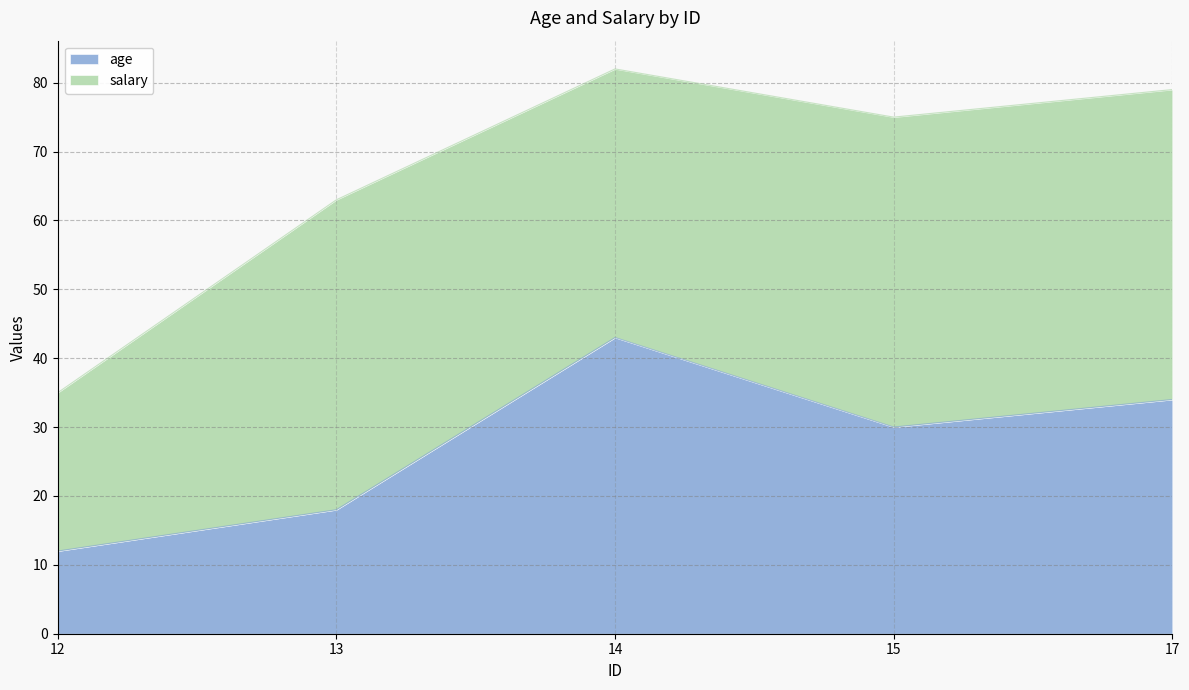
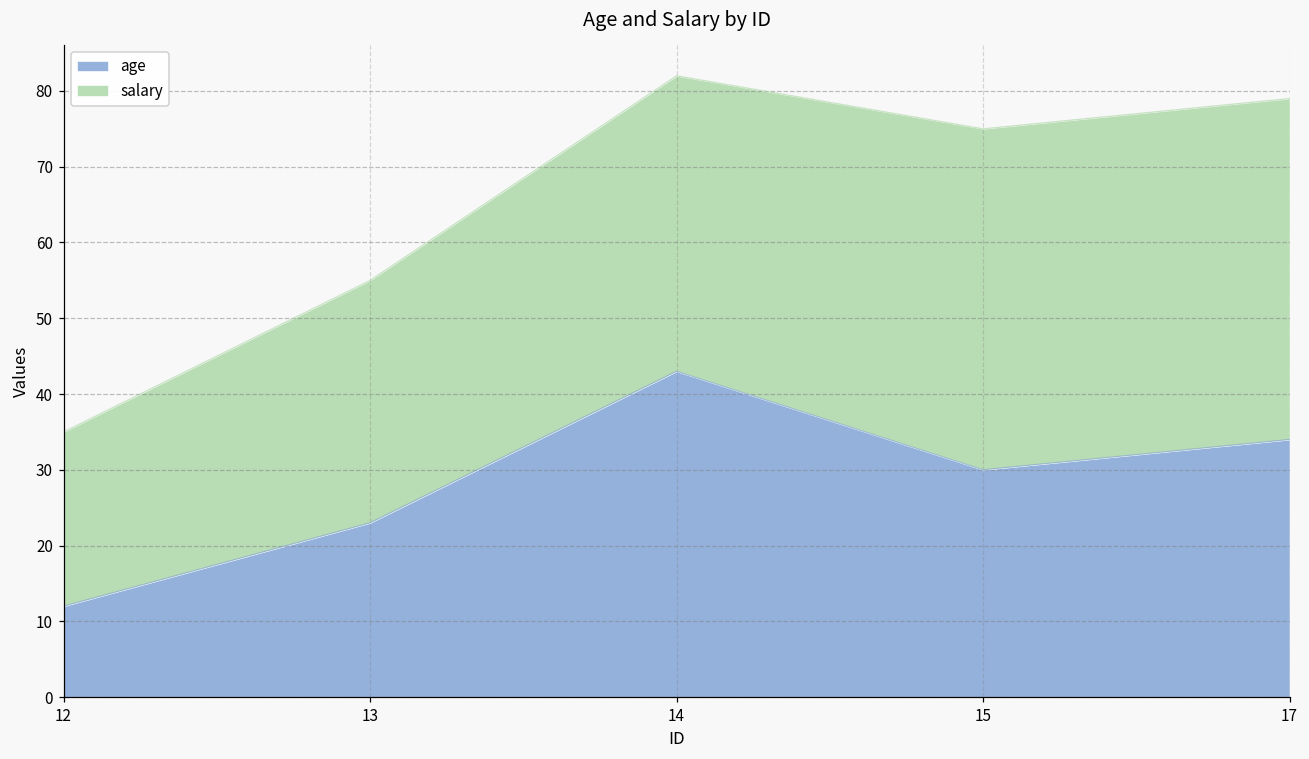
age, 13: 18 -> 23
salary, 13: 45 -> 32
